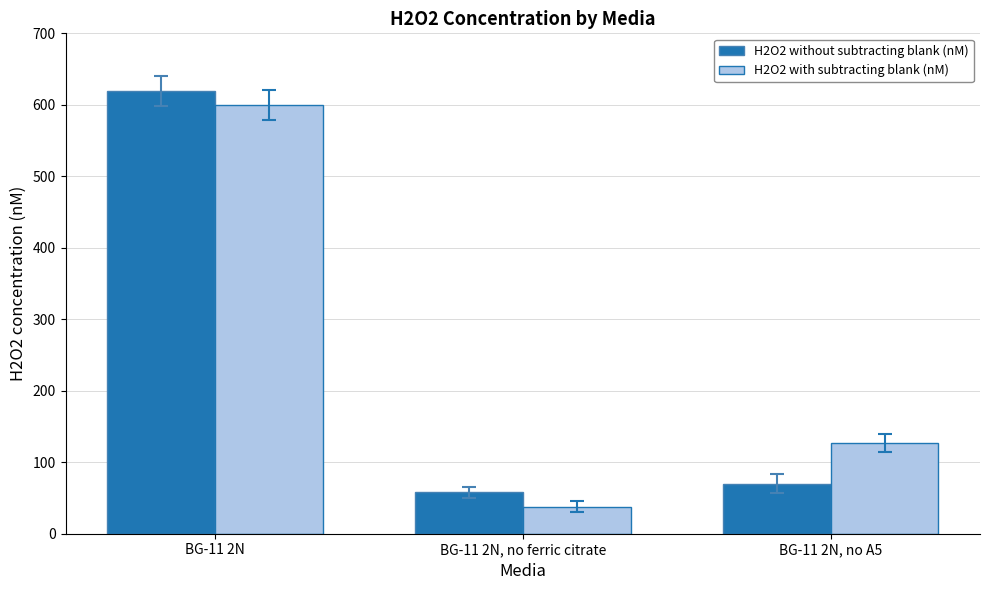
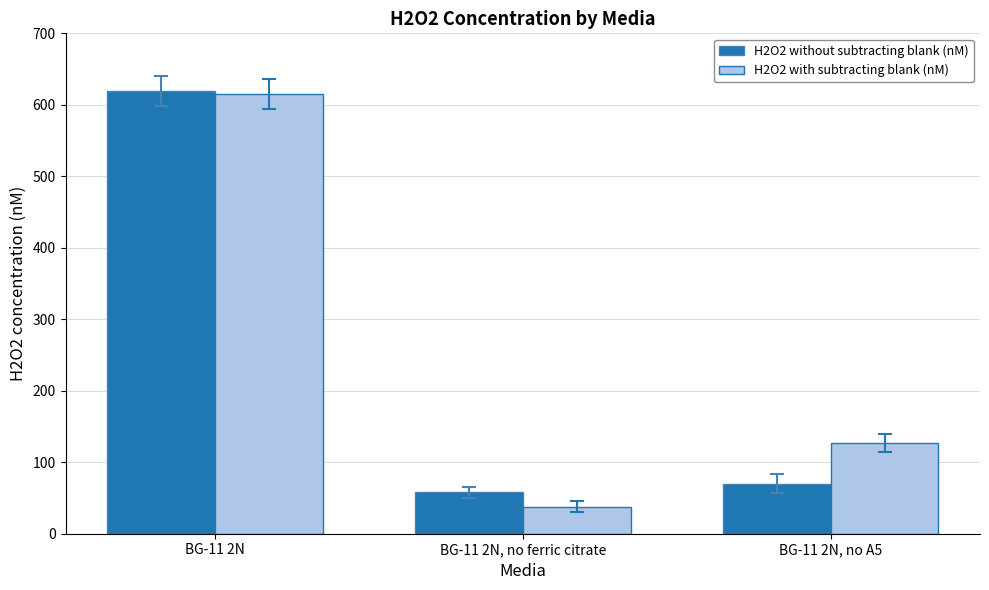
H2O2 with subtracting blank (nM), BG-11 2N: 600 -> 620
